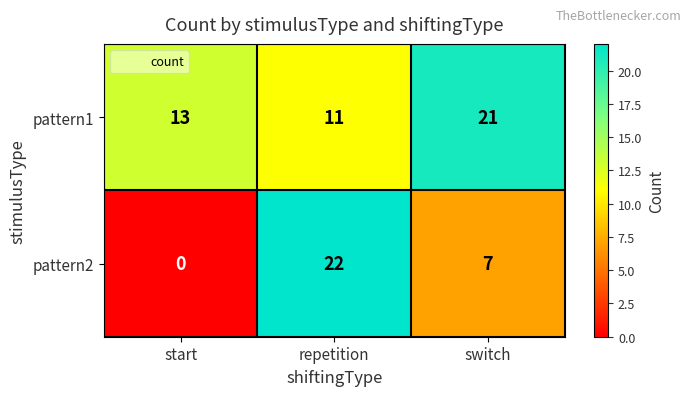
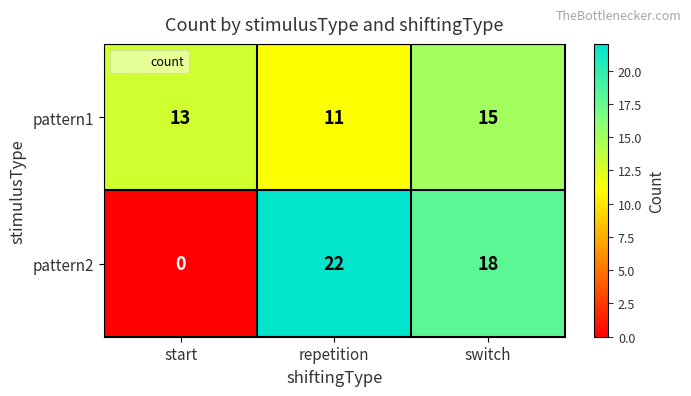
pattern1, switch: 21 -> 15
pattern2, switch: 7 -> 18
